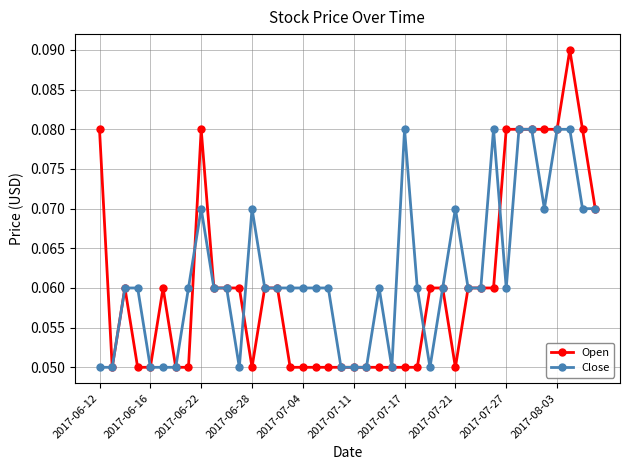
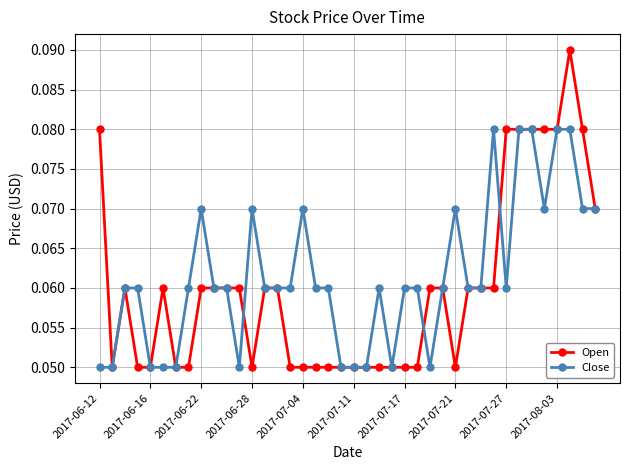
Open, 2017-06-22: 0.08 -> 0.06
Close, 2017-07-04: 0.06 -> 0.07
Close, 2017-07-17: 0.08 -> 0.06
